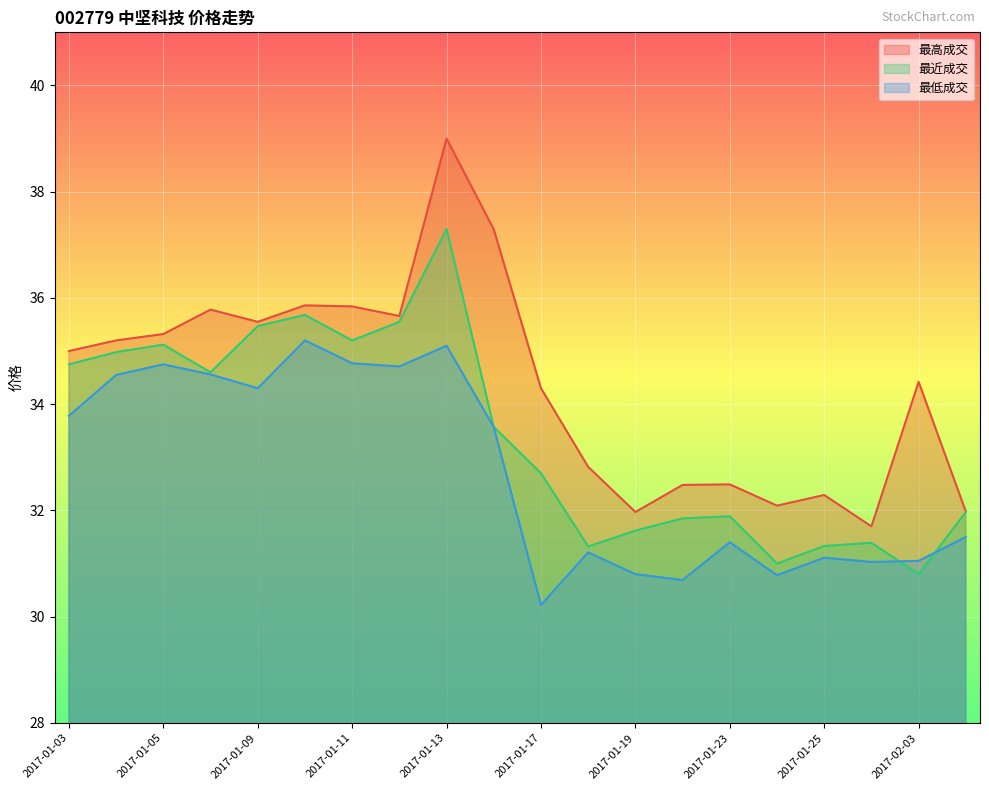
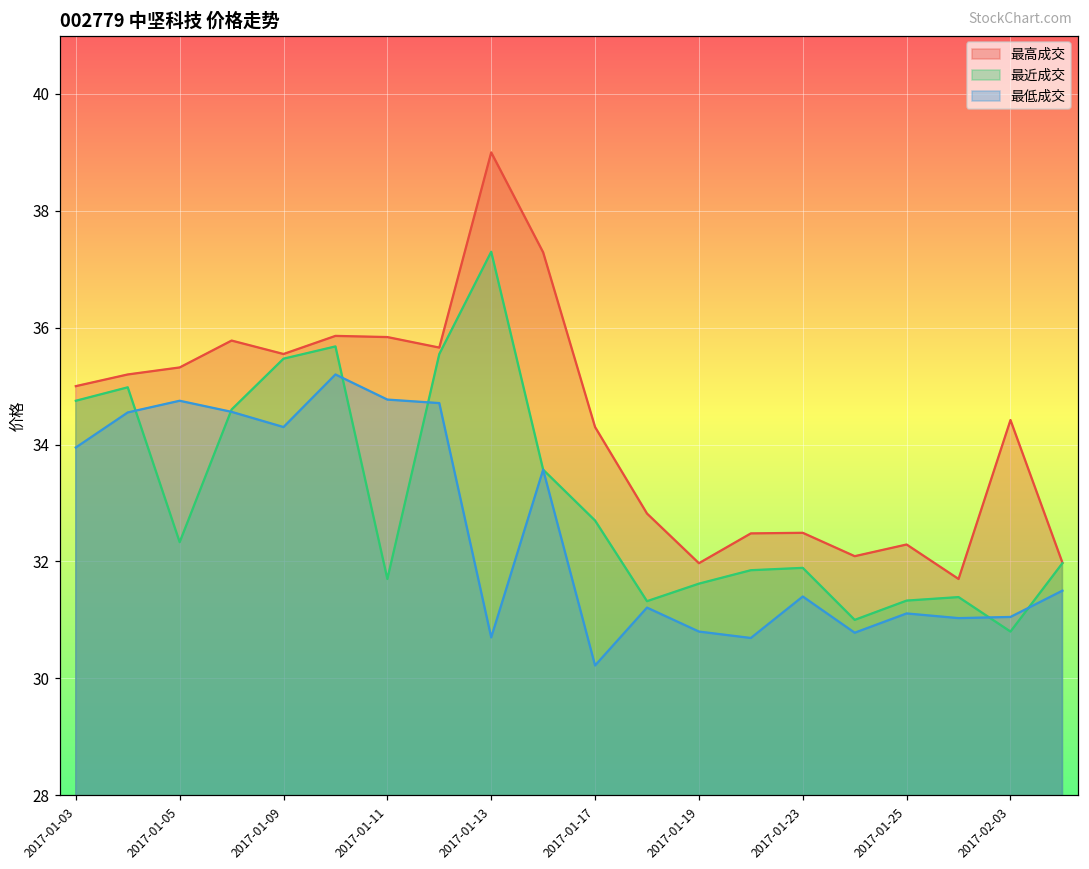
最低成交, 2017-01-03: 33.8 -> 34.0
最近成交, 2017-01-05: 35.1 -> 32.3
最近成交, 2017-01-11: 35.2 -> 31.7
最低成交, 2017-01-13: 35.1 -> 30.7
